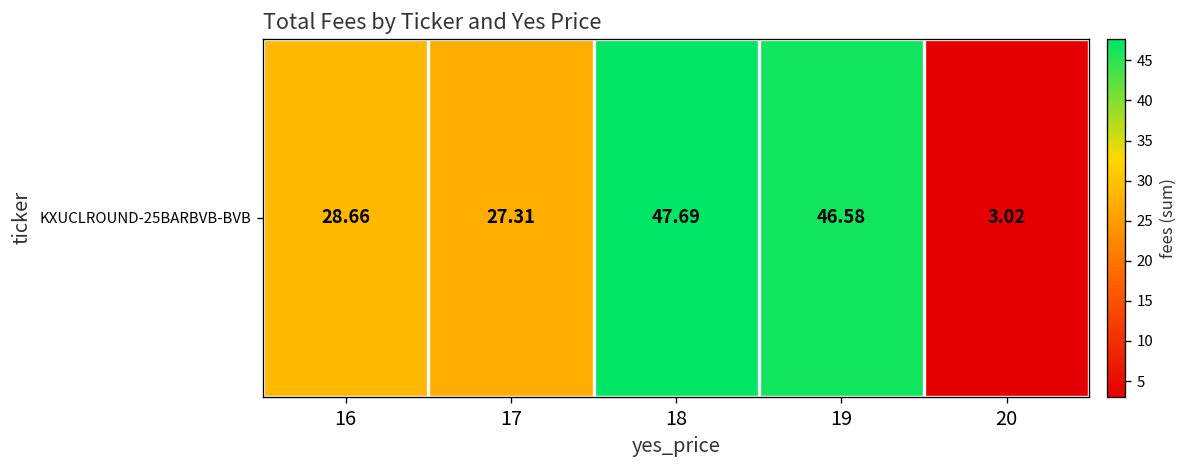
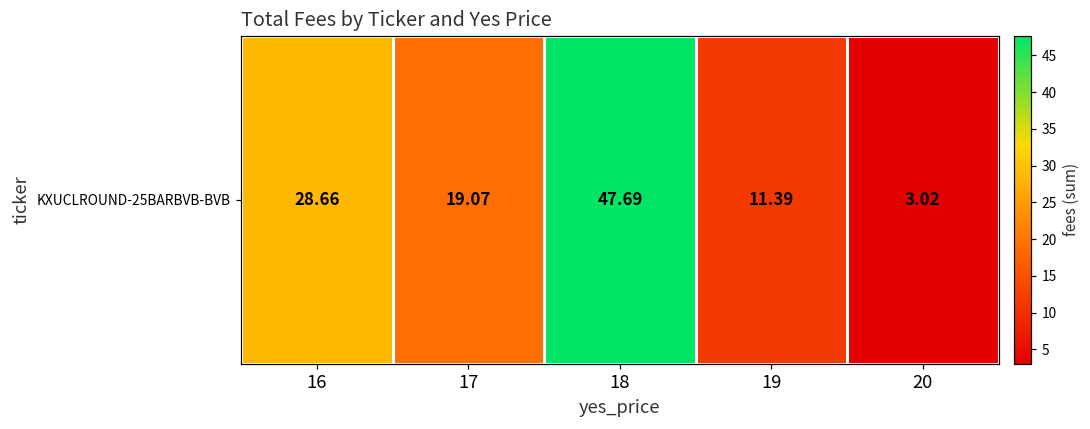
KXUCLROUND-25BARBVB-BVB, 17: 27.31 -> 19.07
KXUCLROUND-25BARBVB-BVB, 19: 46.58 -> 11.39
